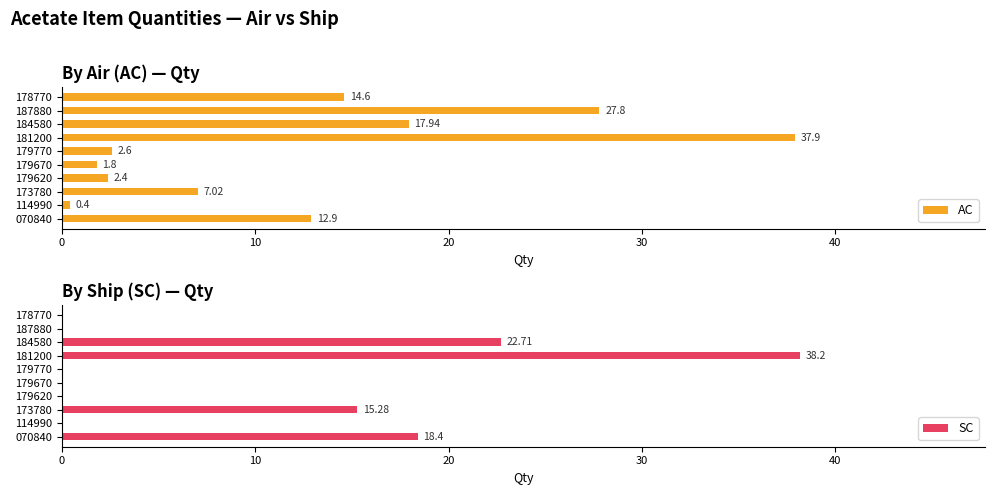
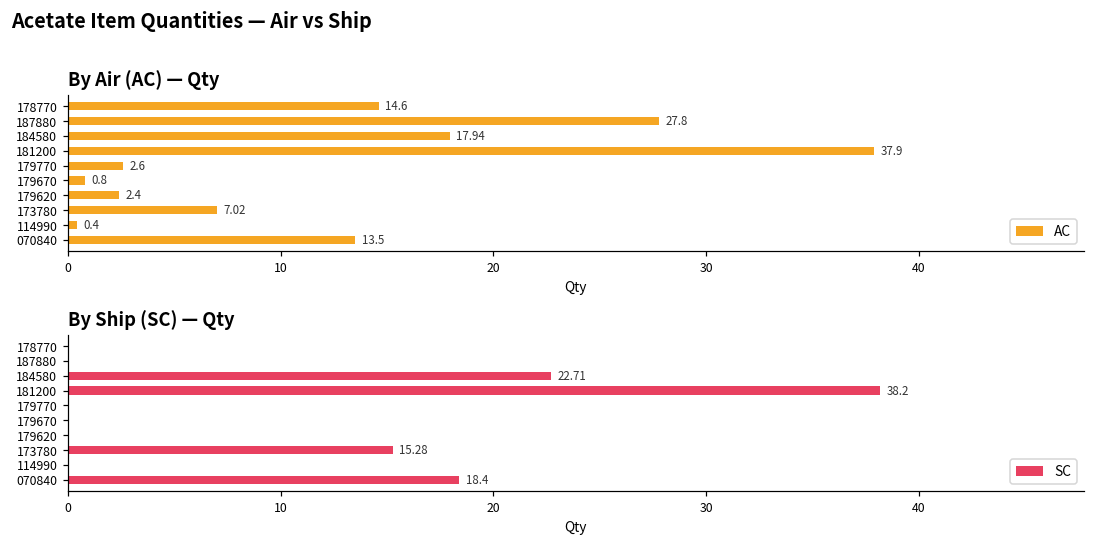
By Air (AC) — Qty, 179670: 1.8 -> 0.8
By Air (AC) — Qty, 070840: 12.9 -> 13.5
